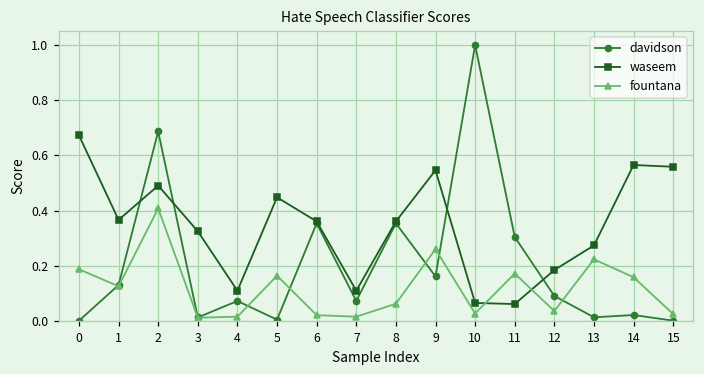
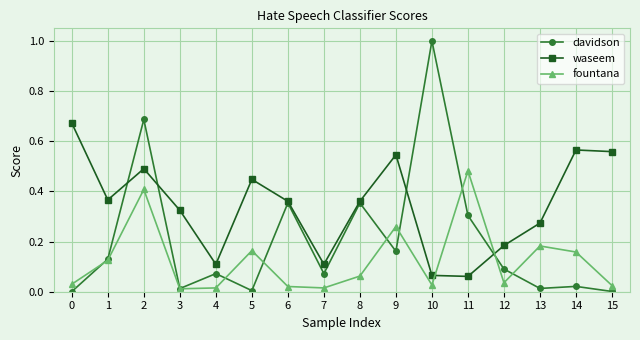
fountana, 0: 0.19 -> 0.03
fountana, 11: 0.17 -> 0.48
fountana, 13: 0.22 -> 0.18
